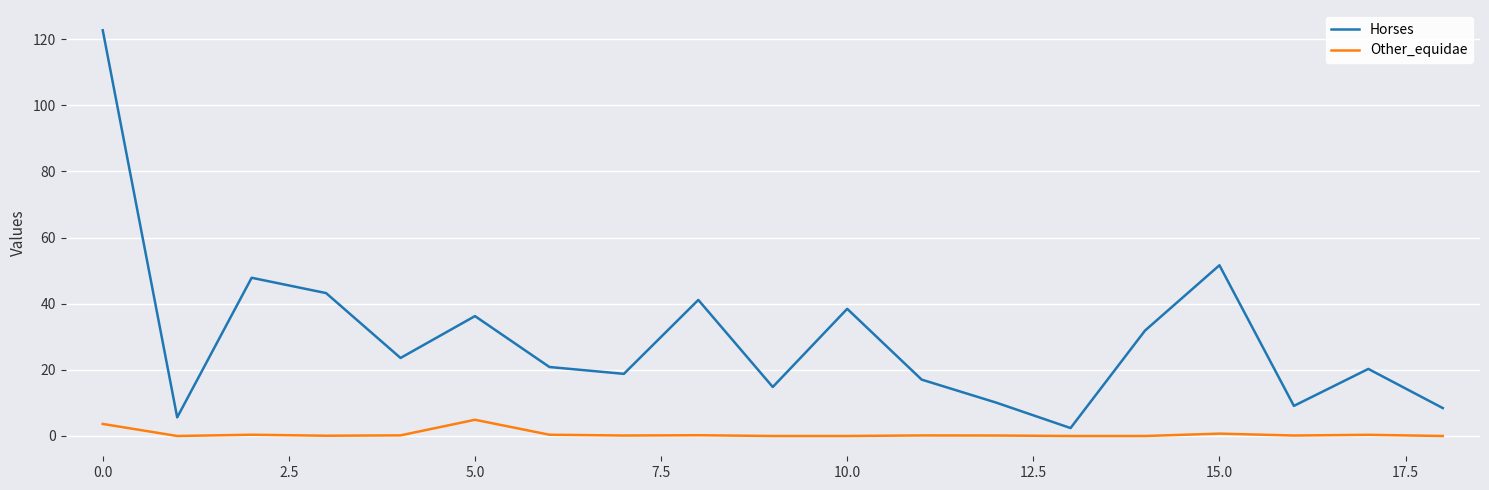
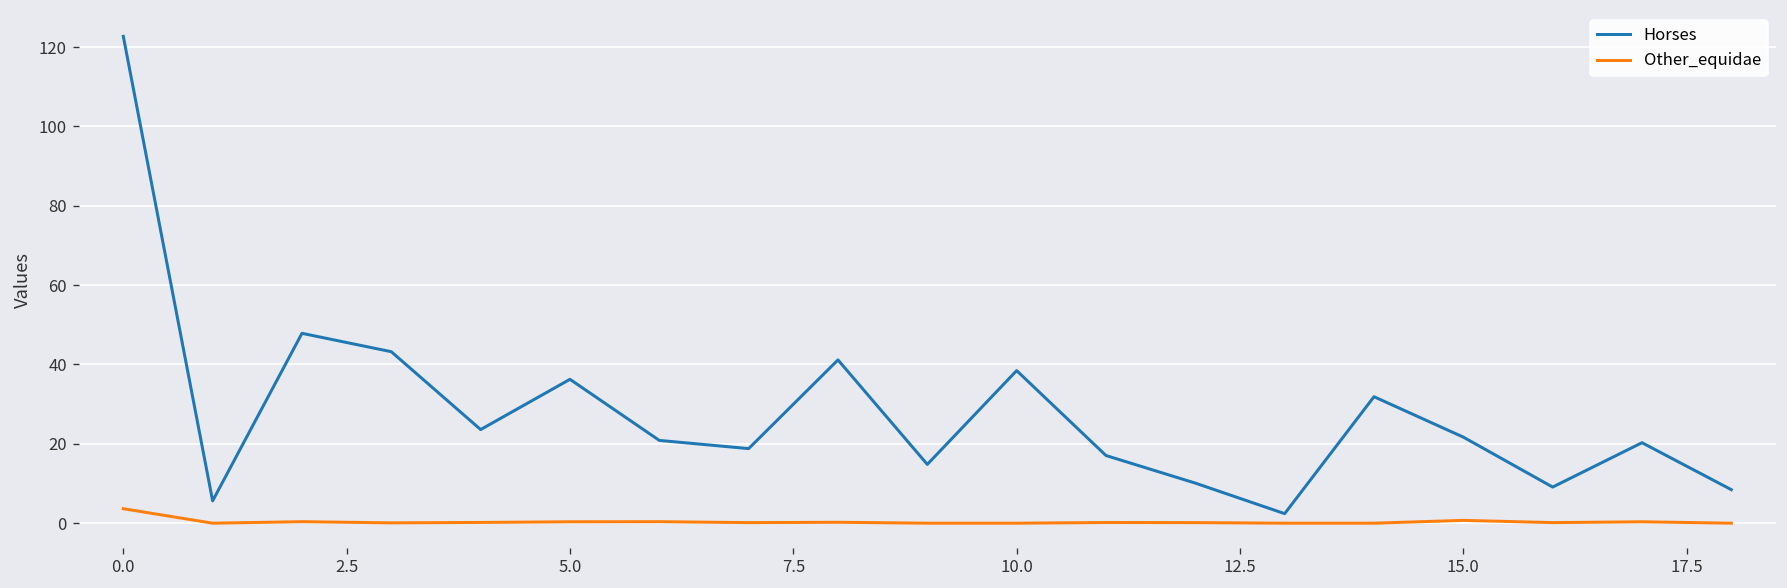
Other_equidae, 5.0: 5 -> 0
Horses, 15.0: 52 -> 22
